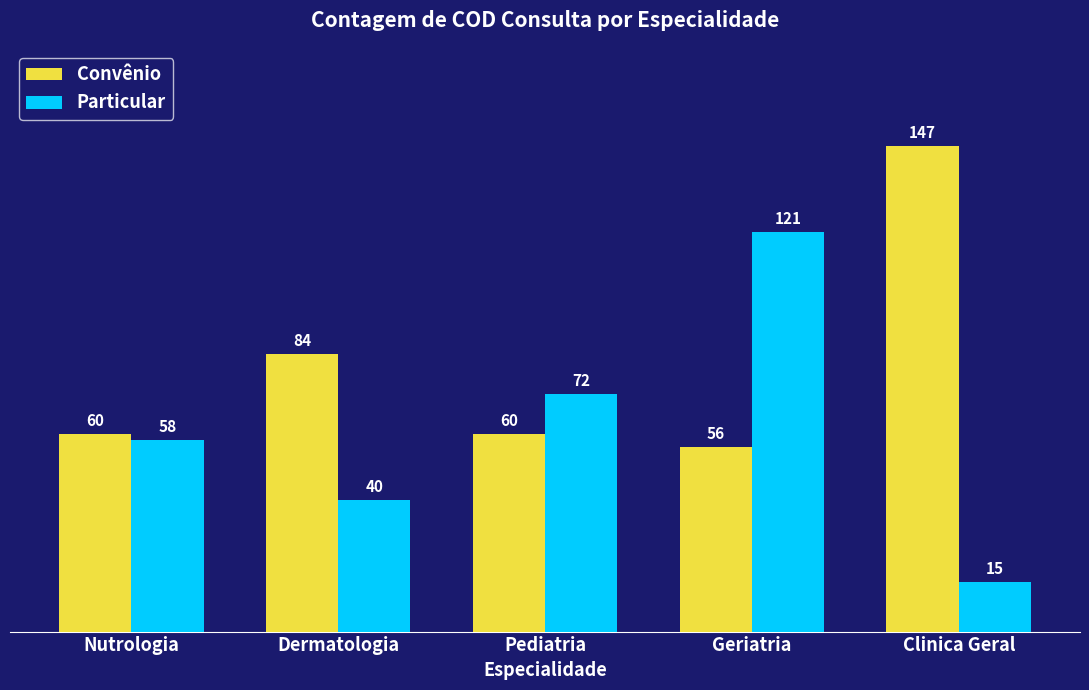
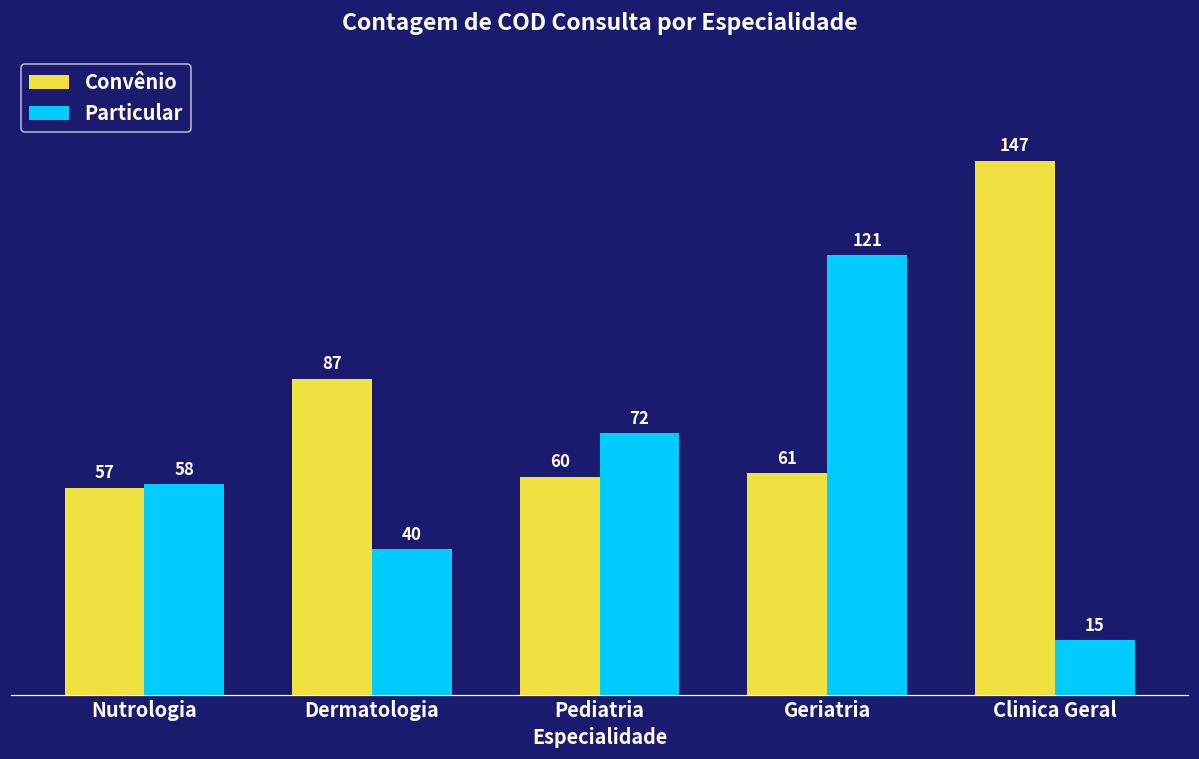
Convênio, Nutrologia: 60 -> 57
Convênio, Dermatologia: 84 -> 87
Convênio, Geriatria: 56 -> 61
